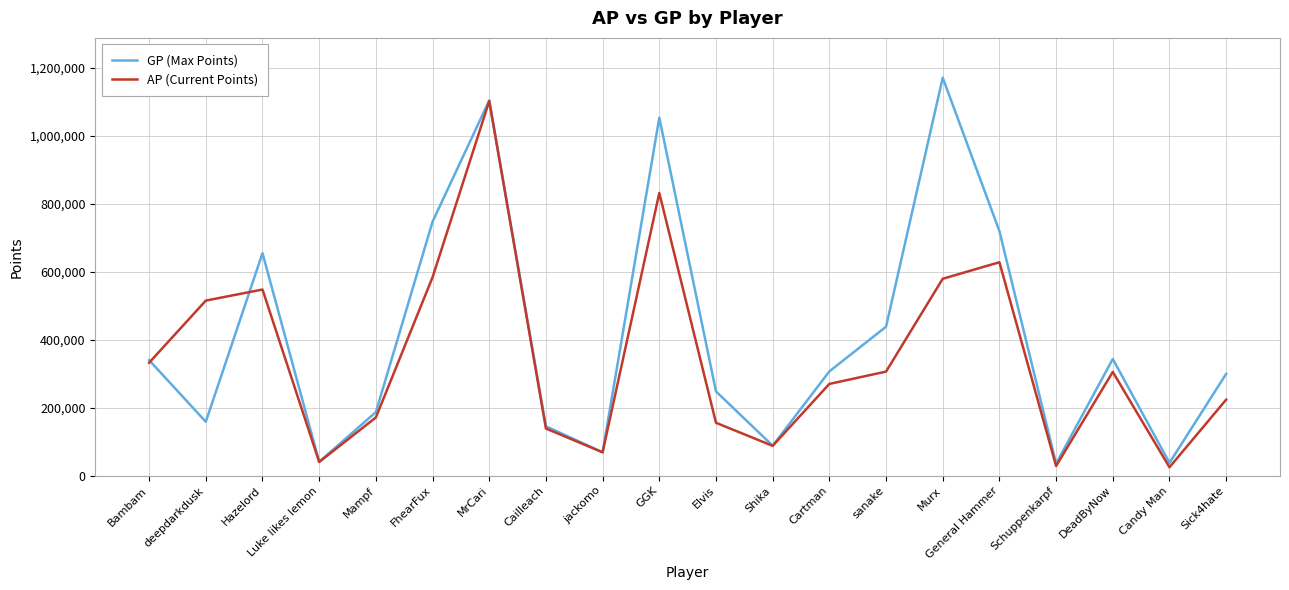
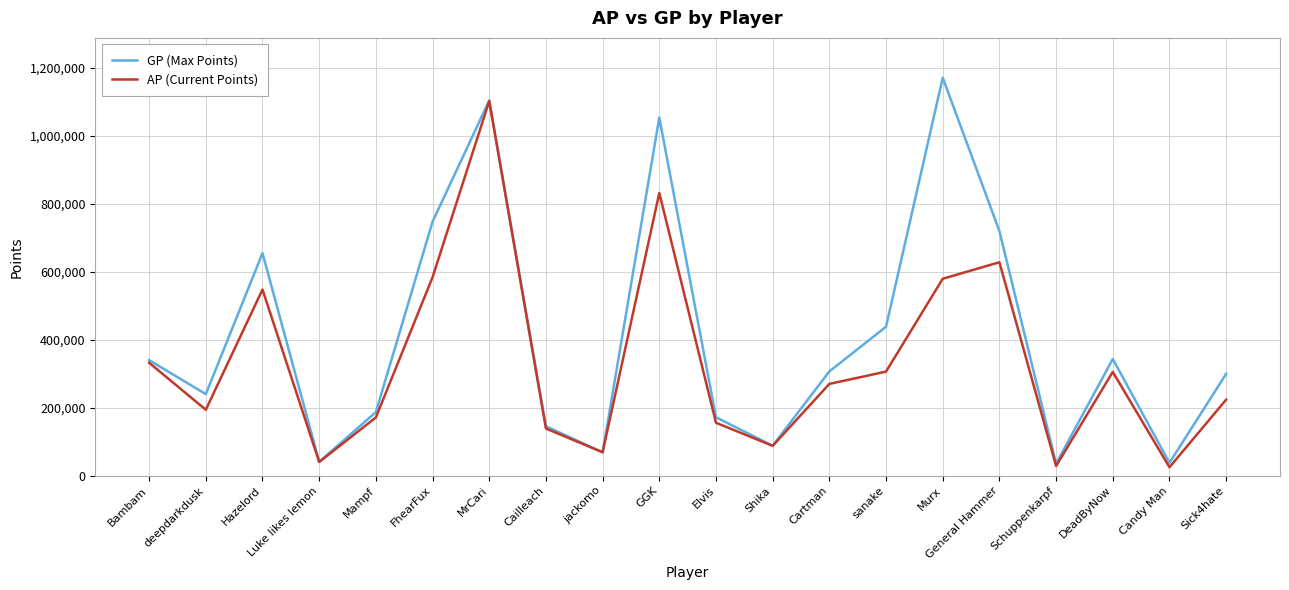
GP (Max Points), deepdarkdusk: 160,000 -> 240,000
AP (Current Points), deepdarkdusk: 520,000 -> 190,000
GP (Max Points), Elvis: 250,000 -> 170,000
